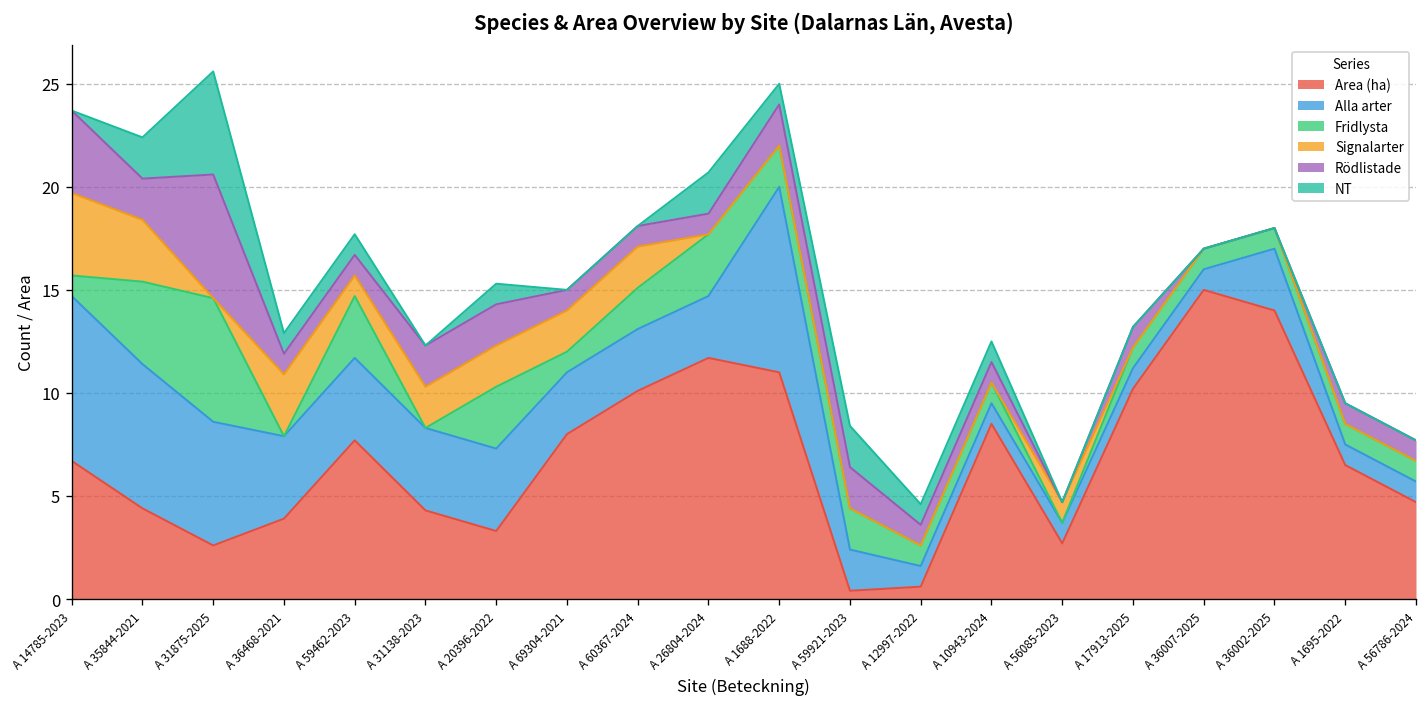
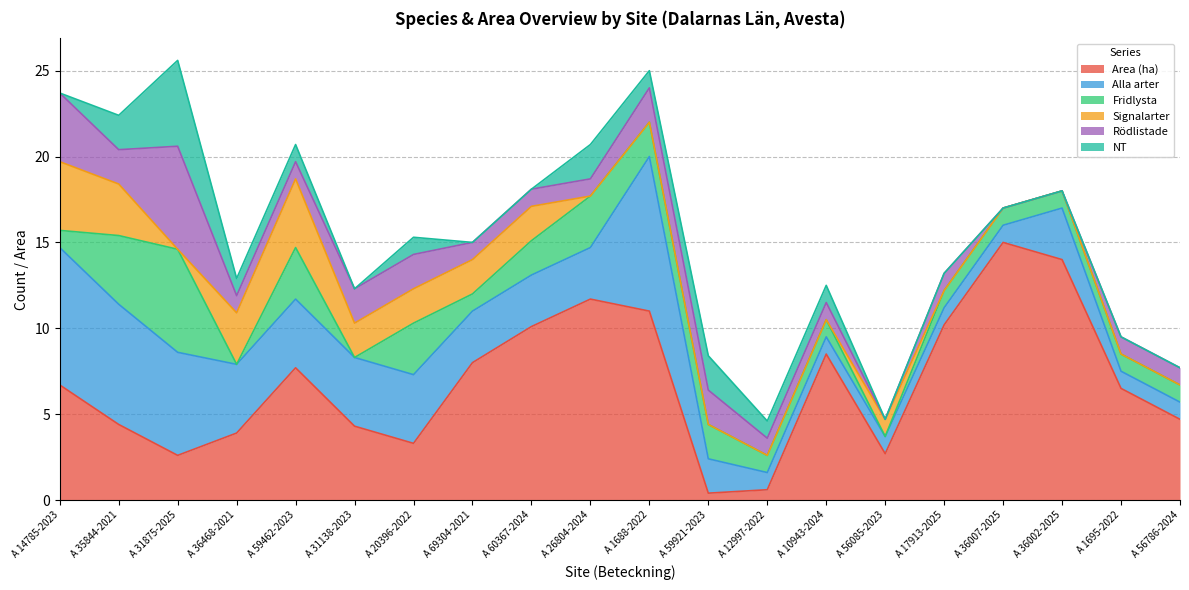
Signalarter, A 59462-2023: 1 -> 4
